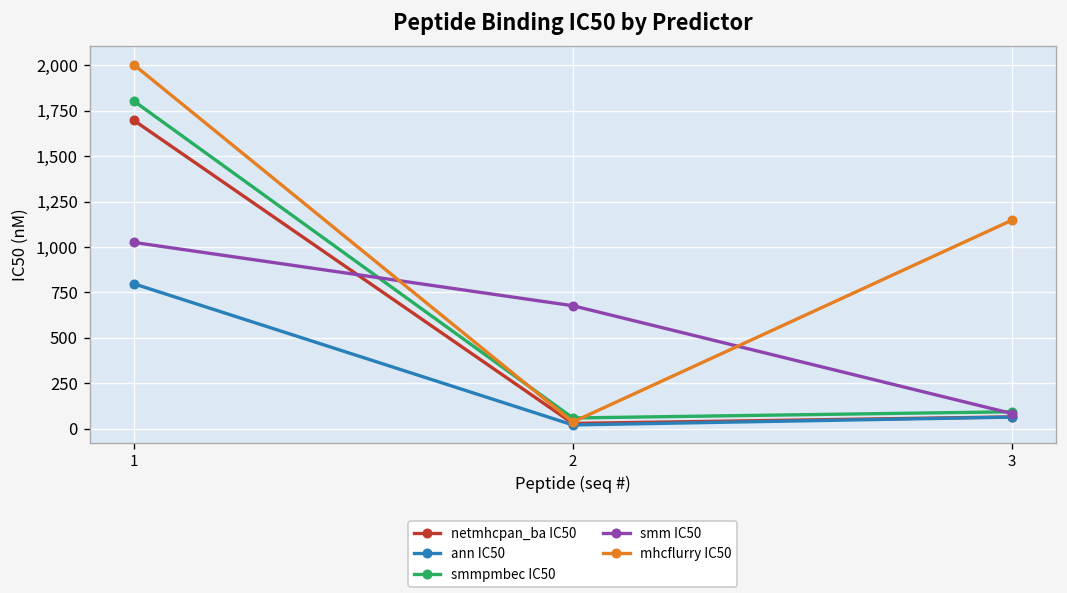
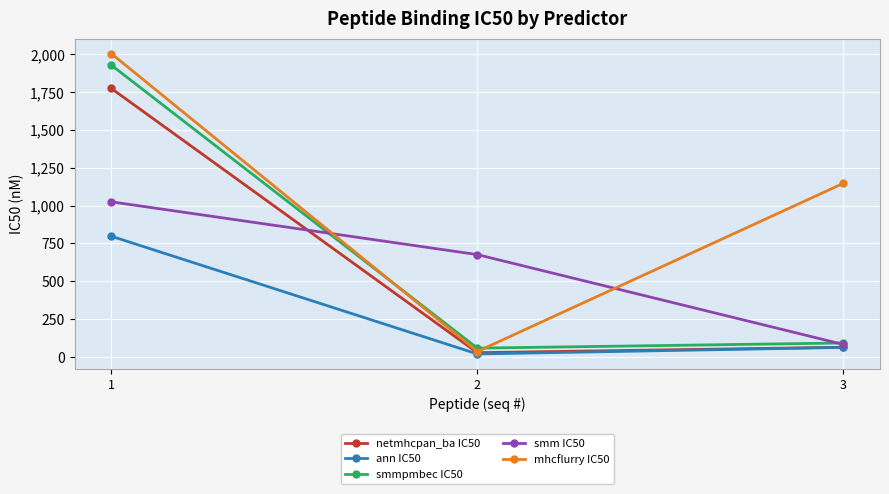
netmhcpan_ba IC50, 1: 1,700 -> 1,770
smmpmbec IC50, 1: 1,800 -> 1,930
